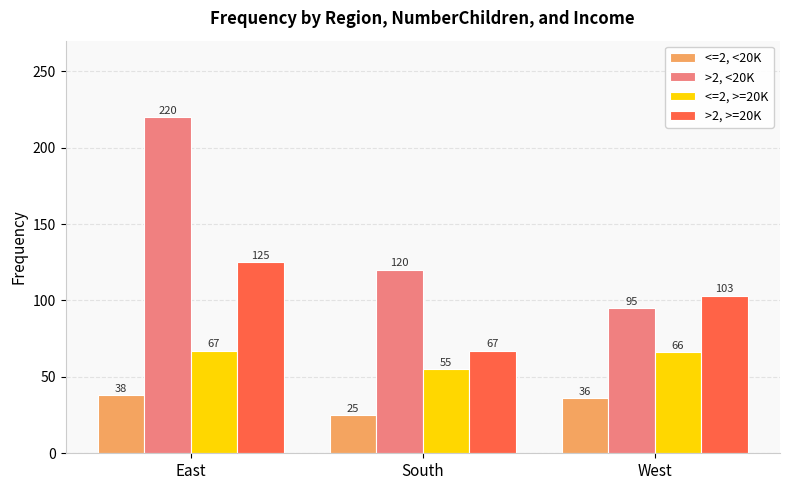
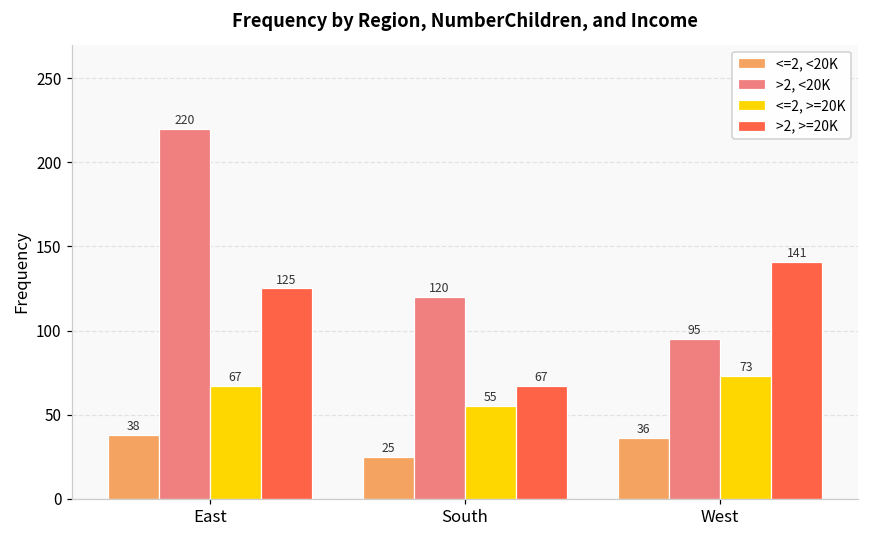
<=2, >=20K, West: 66 -> 73
>2, >=20K, West: 103 -> 141
